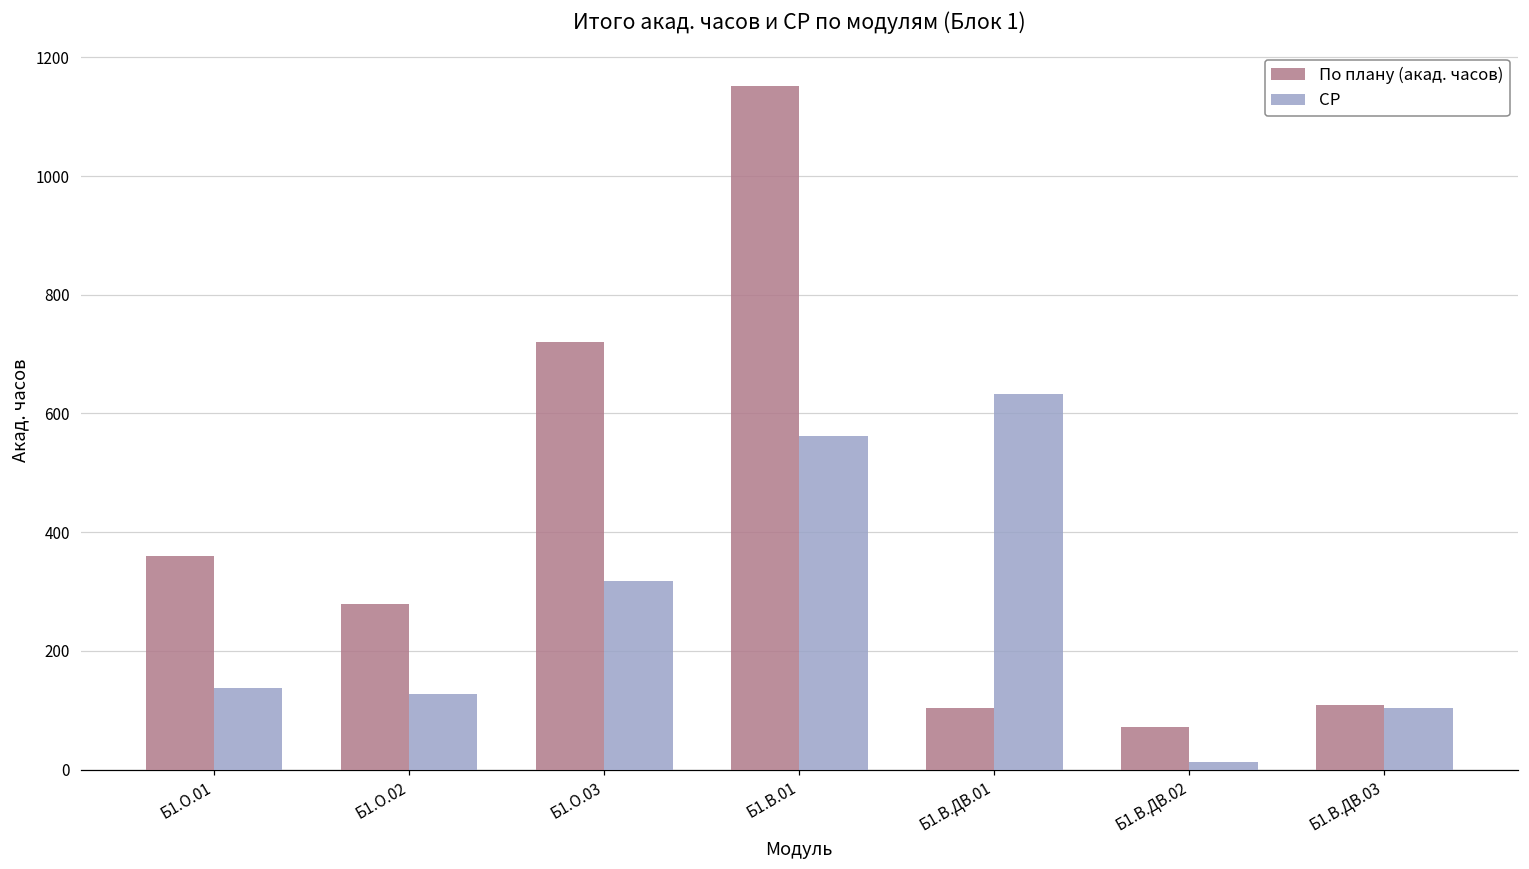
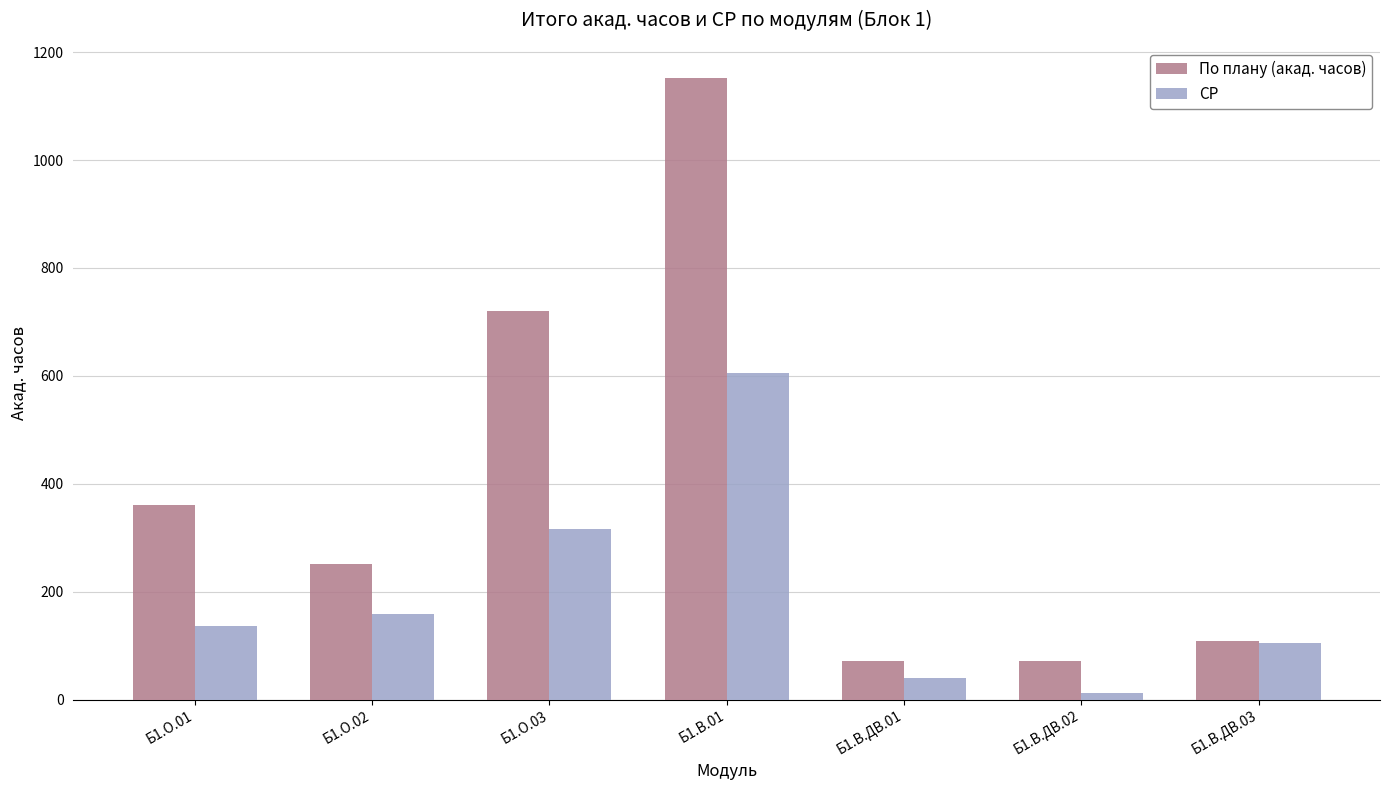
По плану (акад. часов), Б1.О.02: 280 -> 250
СР, Б1.О.02: 130 -> 160
СР, Б1.В.01: 560 -> 610
По плану (акад. часов), Б1.В.ДВ.01: 100 -> 70
СР, Б1.В.ДВ.01: 630 -> 40
